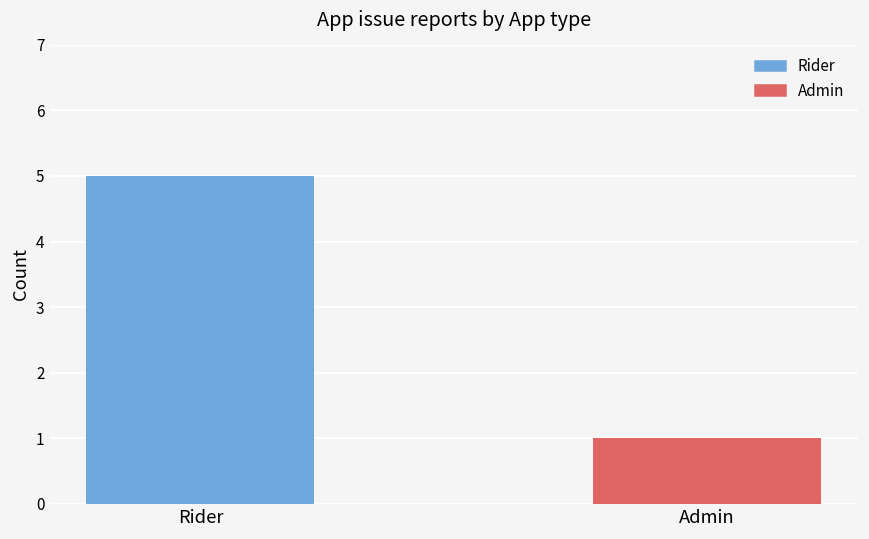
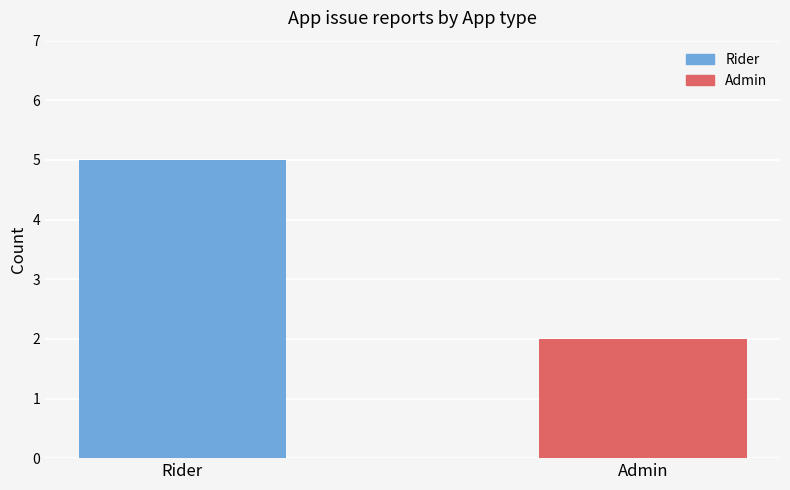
Admin: 1 -> 2
